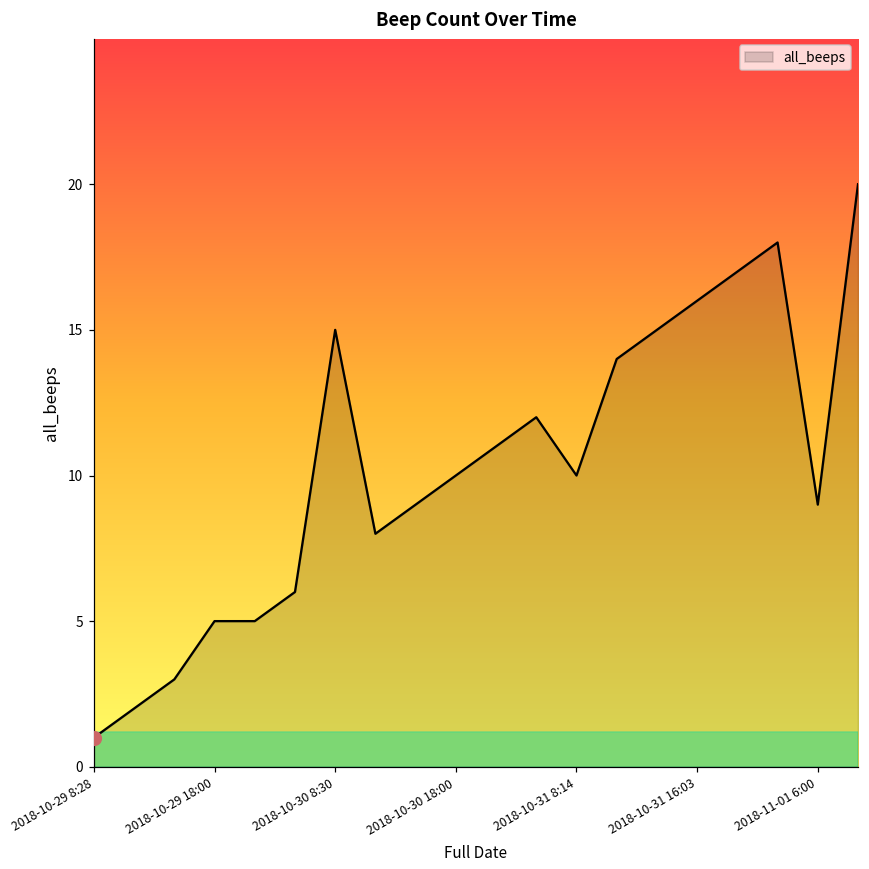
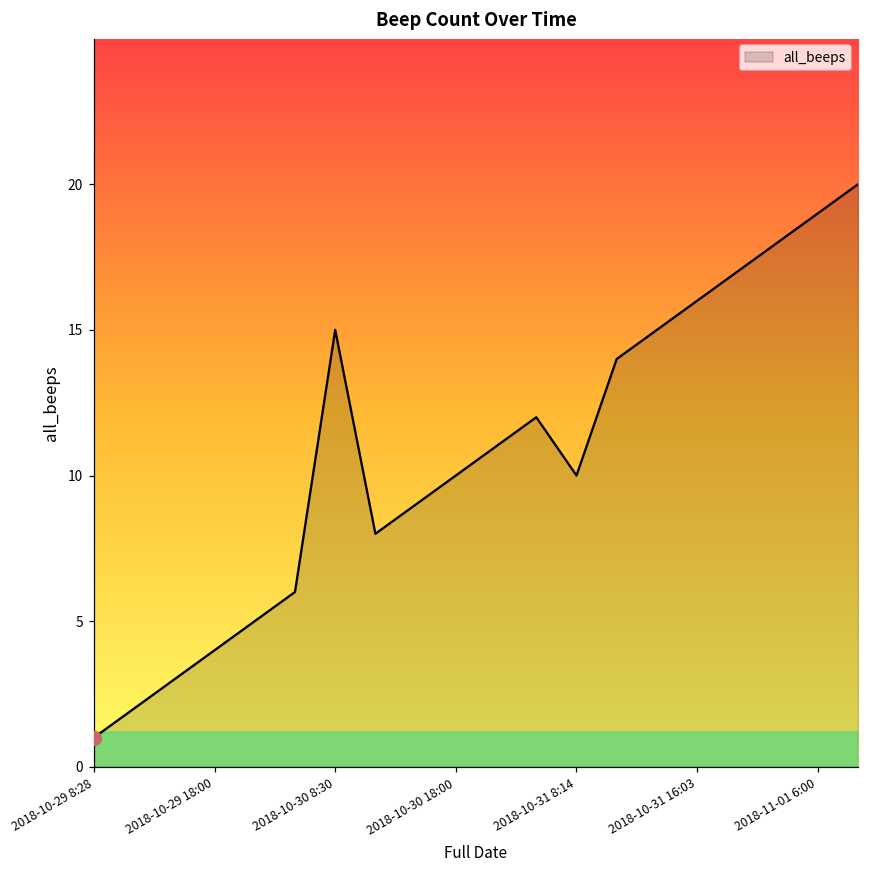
all_beeps, 2018-10-29 18:00: 5 -> 4
all_beeps, 2018-11-01 6:00: 9 -> 19
